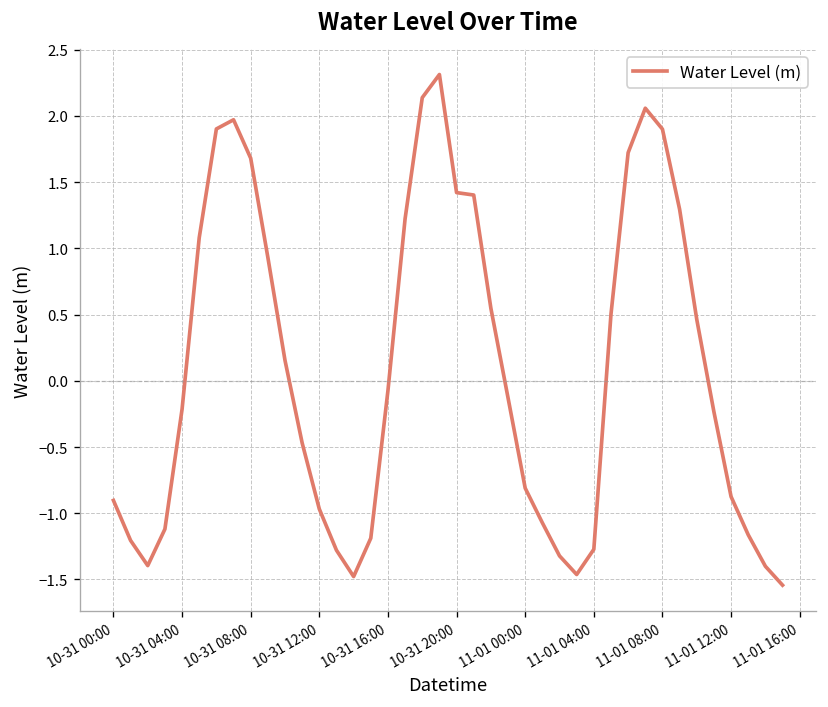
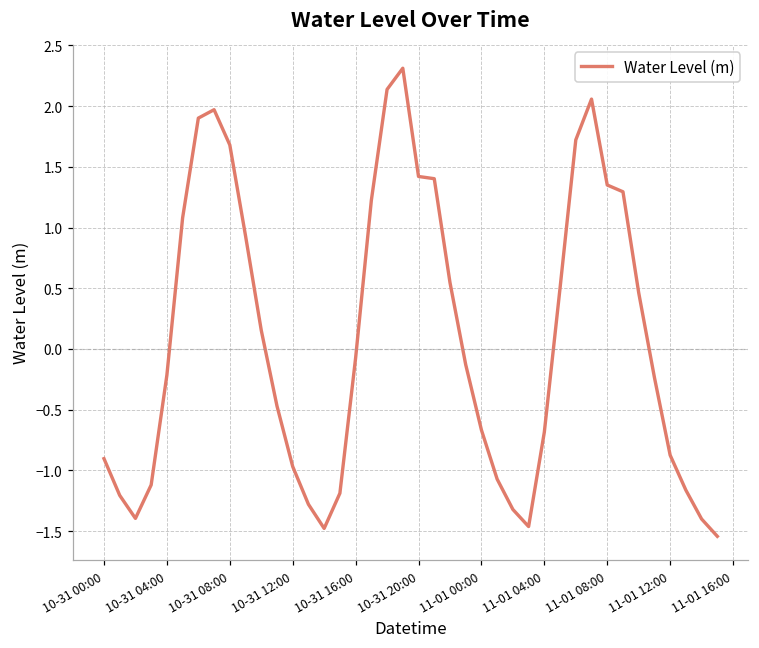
11-01 00:00: -0.81 -> -0.67
11-01 04:00: -1.27 -> -0.68
11-01 08:00: 1.90 -> 1.35
